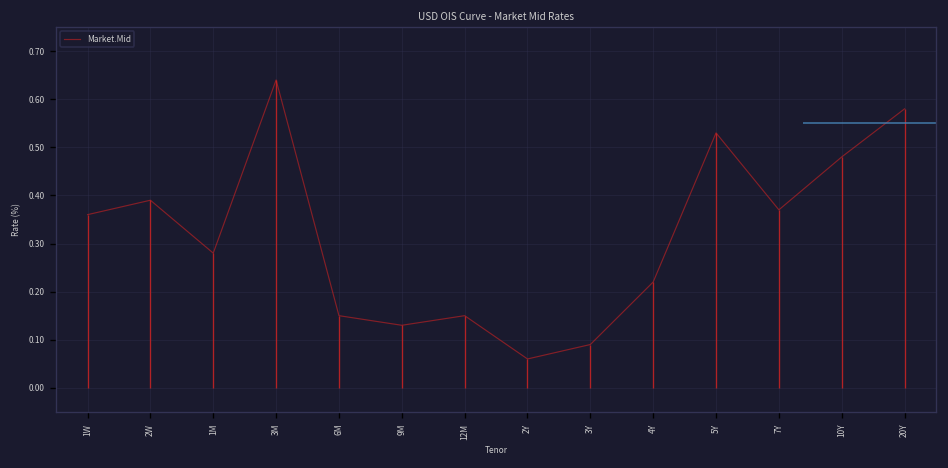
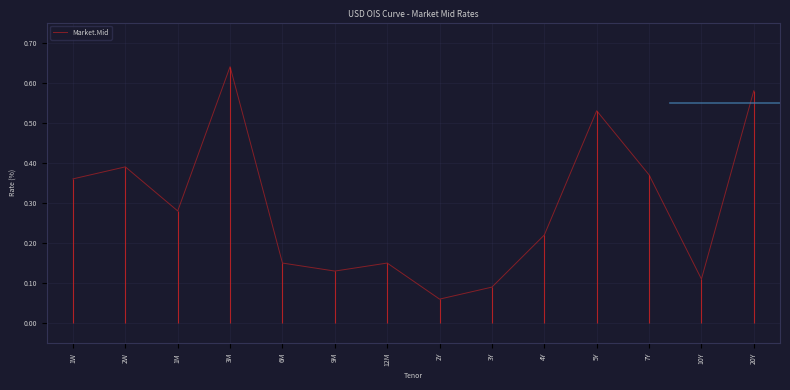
10Y: 0.48 -> 0.11
